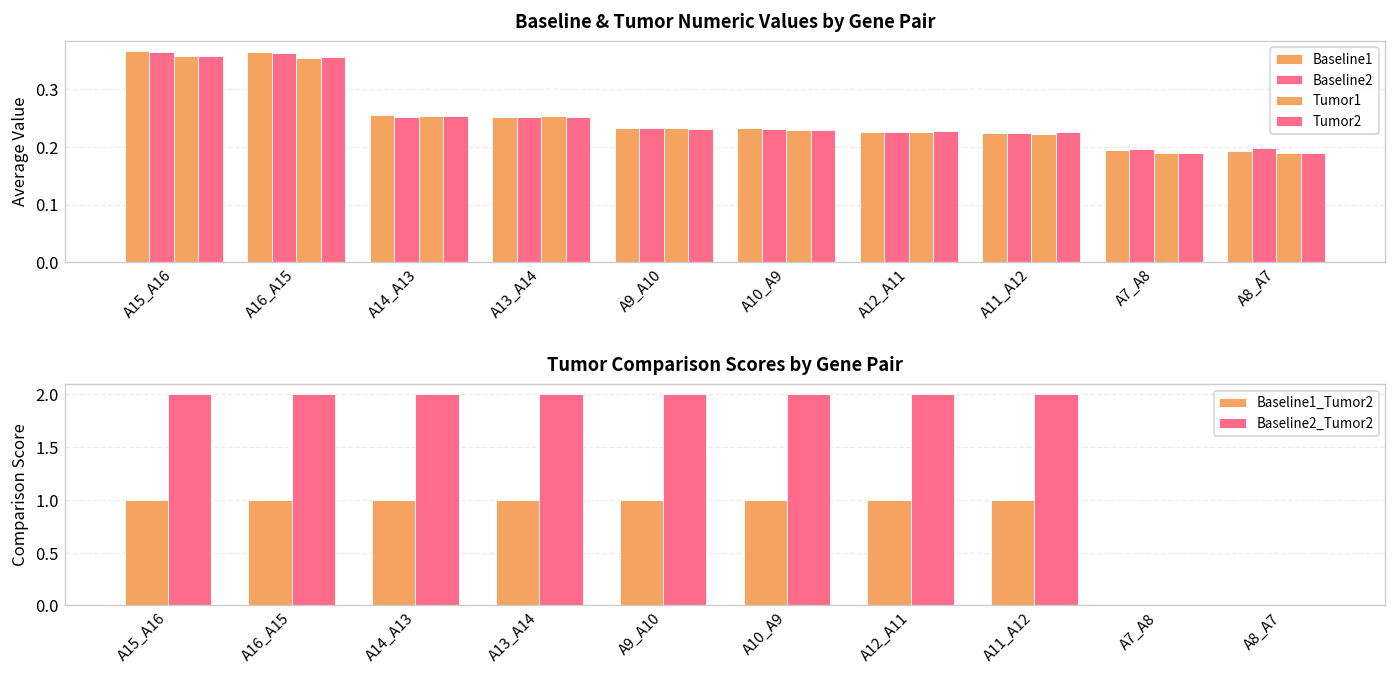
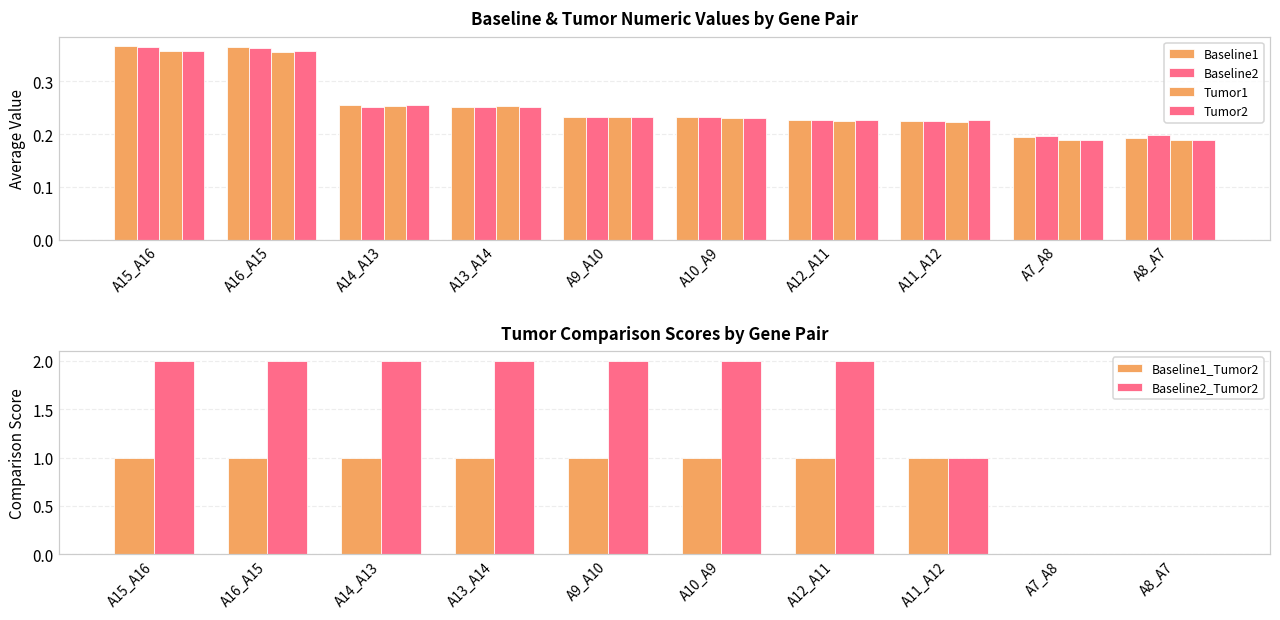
Tumor Comparison Scores by Gene Pair, Baseline2_Tumor2, A11_A12: 2 -> 1
